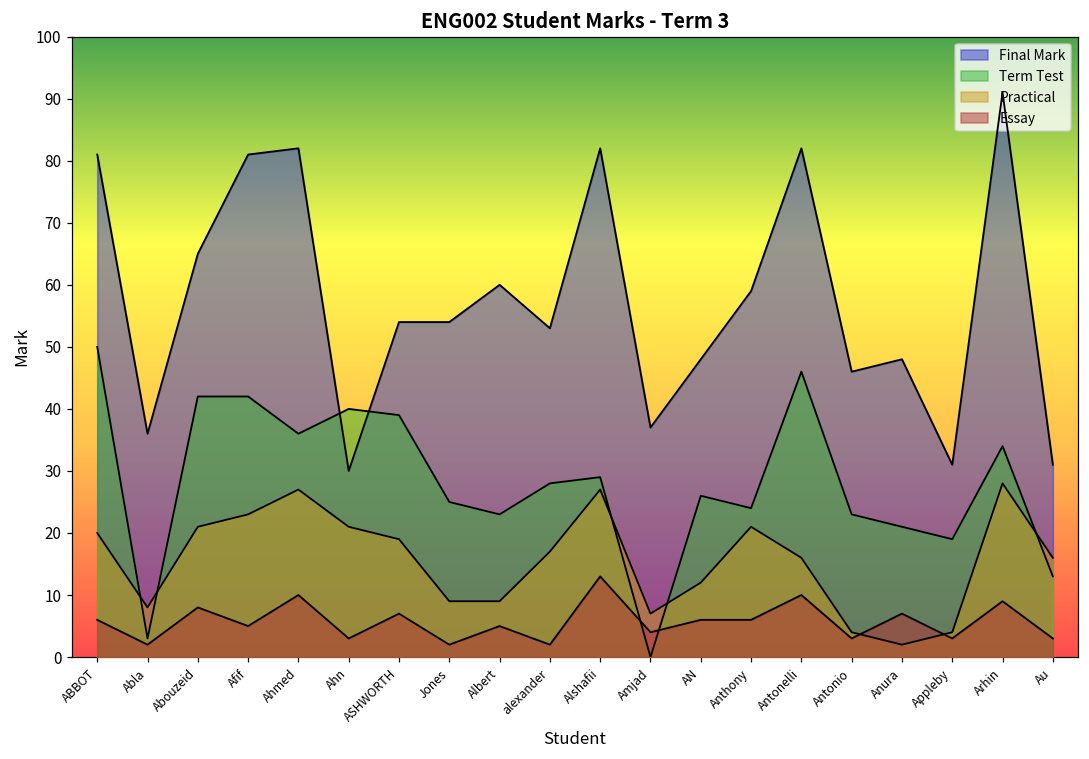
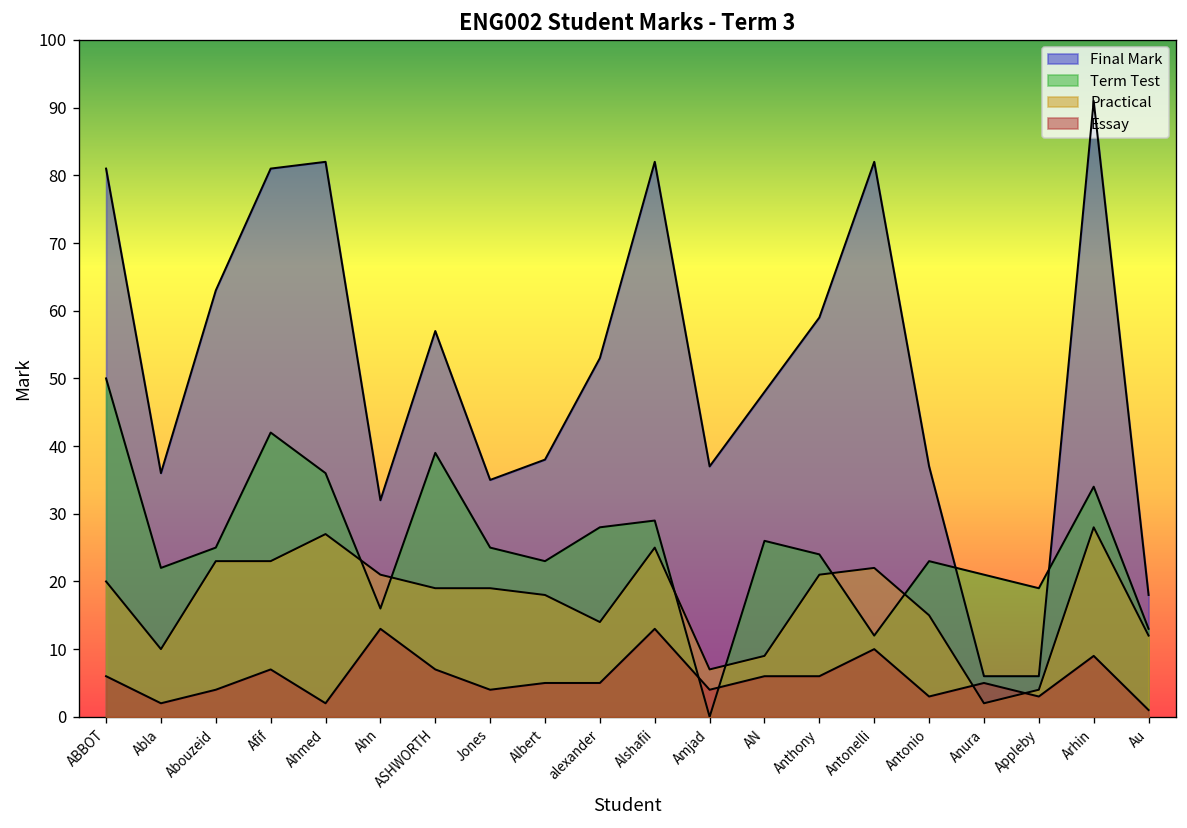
Term Test, Abla: 3 -> 22
Practical, Abla: 8 -> 10
Final Mark, Abouzeid: 65 -> 63
Term Test, Abouzeid: 42 -> 25
Practical, Abouzeid: 21 -> 23
Essay, Abouzeid: 8 -> 4
Essay, Afif: 5 -> 7
Essay, Ahmed: 10 -> 2
Final Mark, Ahn: 30 -> 32
Term Test, Ahn: 40 -> 16
Essay, Ahn: 3 -> 13
Final Mark, ASHWORTH: 54 -> 57
Final Mark, Jones: 54 -> 35
Practical, Jones: 9 -> 19
Essay, Jones: 2 -> 4
Final Mark, Albert: 60 -> 38
Practical, Albert: 9 -> 18
Practical, alexander: 17 -> 14
Essay, alexander: 2 -> 5
Practical, Alshafii: 27 -> 25
Practical, AN: 12 -> 9
Term Test, Antonelli: 46 -> 12
Practical, Antonelli: 16 -> 22
Final Mark, Antonio: 46 -> 37
Practical, Antonio: 4 -> 15
Final Mark, Anura: 48 -> 6
Essay, Anura: 7 -> 5
Final Mark, Appleby: 31 -> 6
Final Mark, Au: 31 -> 18
Practical, Au: 16 -> 12
Essay, Au: 3 -> 1
